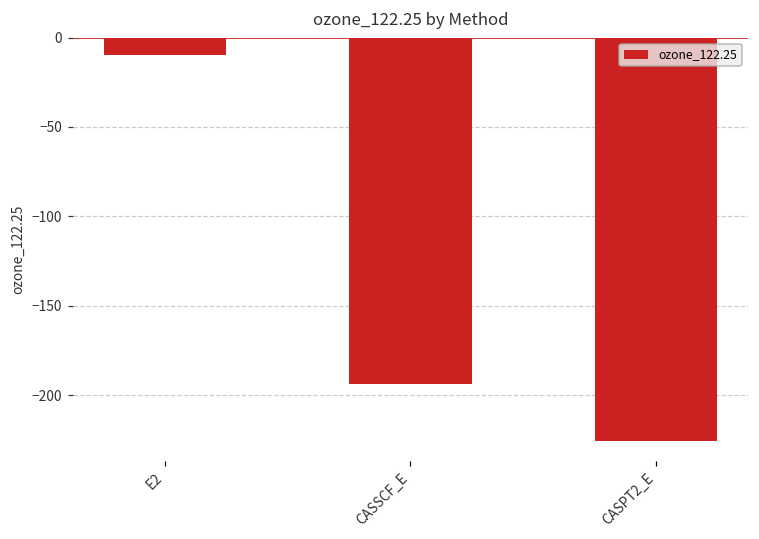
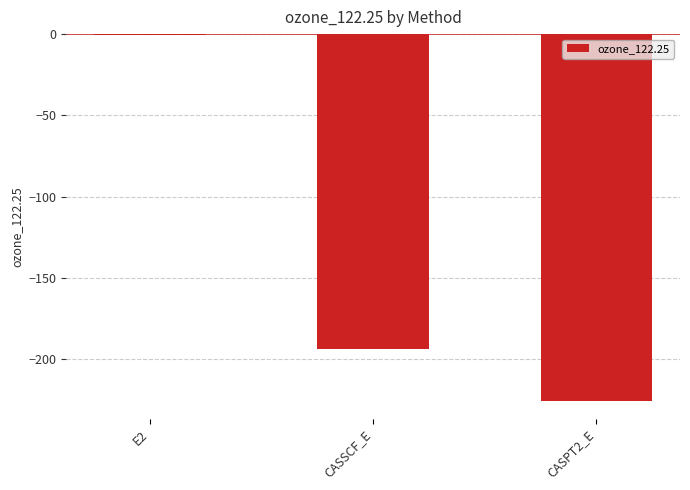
E2: -10 -> -1
